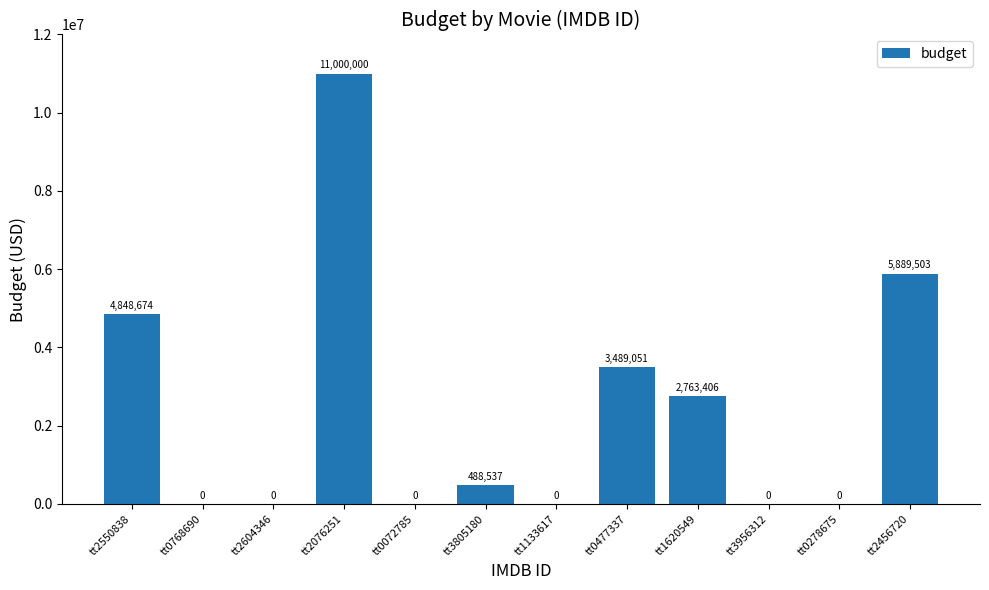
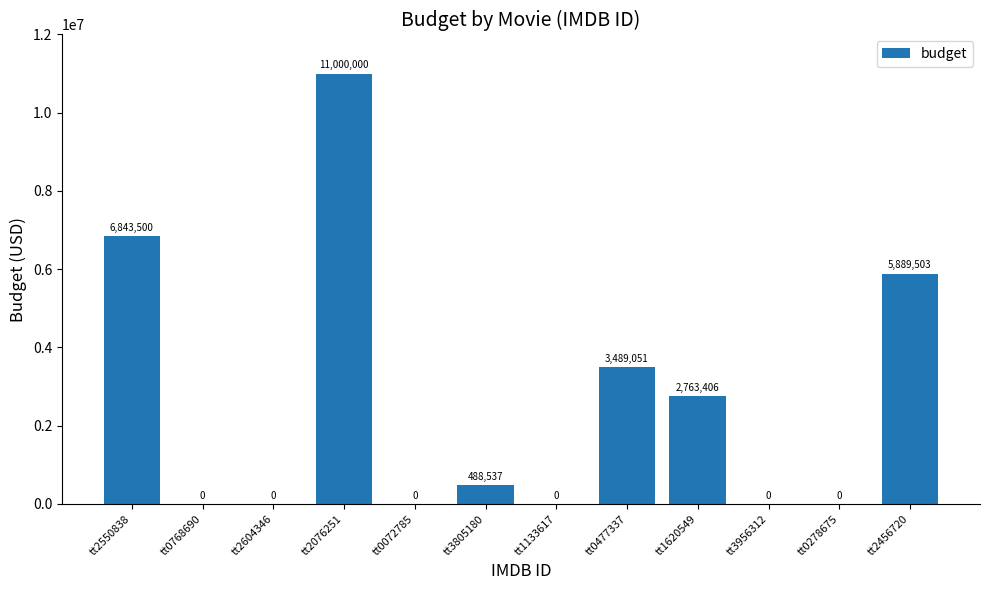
tt2550838: 4,848,674 -> 6,843,500
